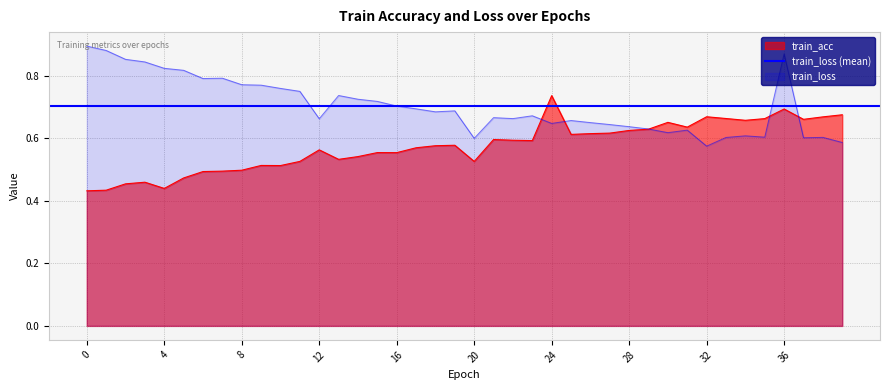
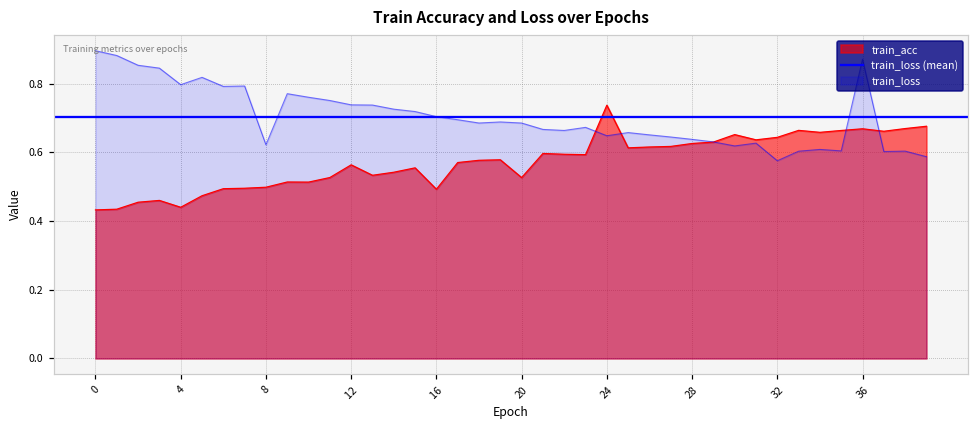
train_loss, 4: 0.82 -> 0.80
train_loss, 8: 0.77 -> 0.62
train_loss, 12: 0.66 -> 0.74
train_acc, 16: 0.55 -> 0.49
train_loss, 20: 0.60 -> 0.69
train_acc, 32: 0.67 -> 0.64
train_acc, 36: 0.69 -> 0.67
